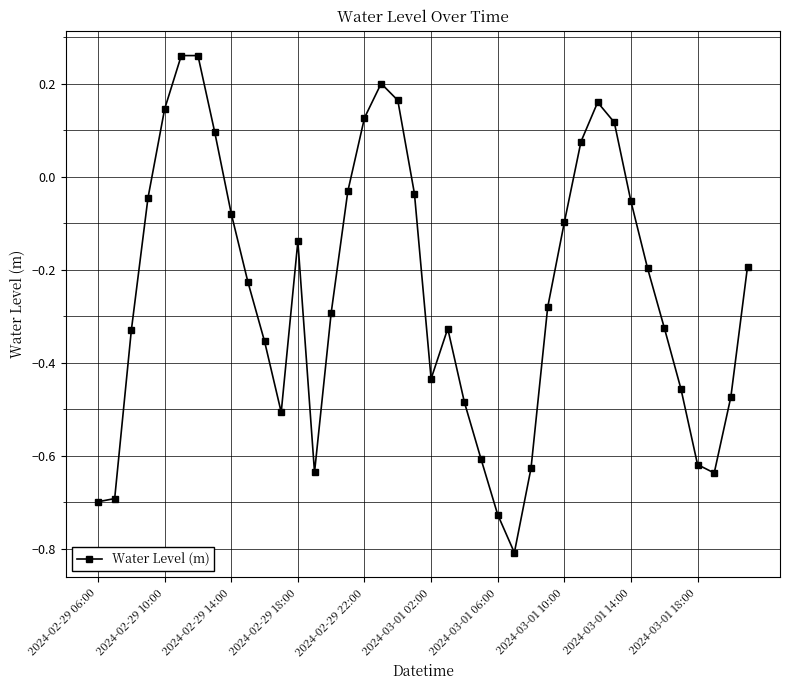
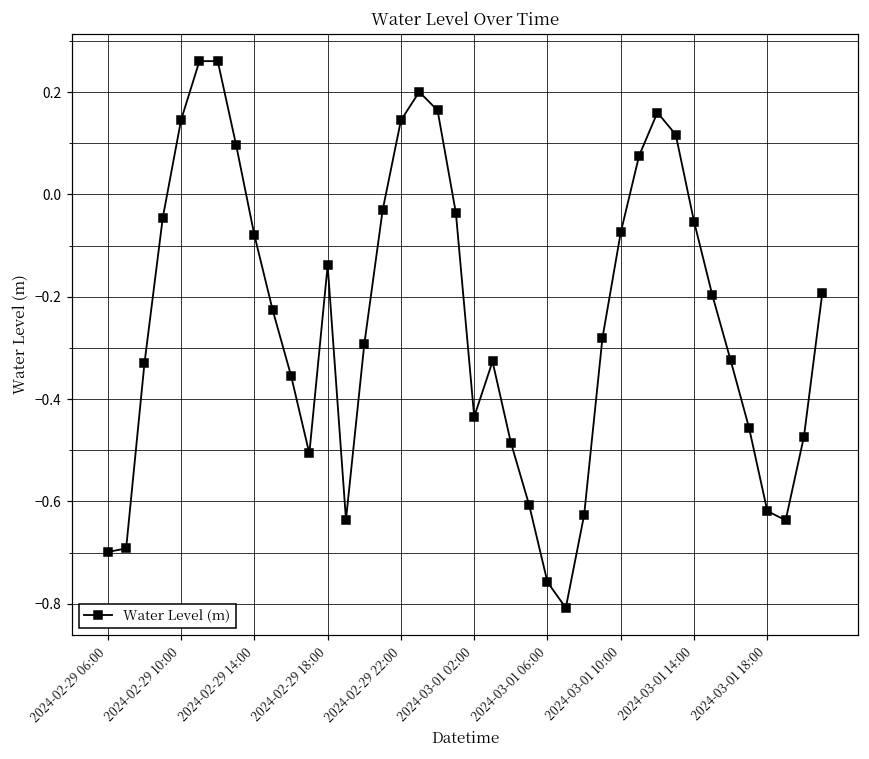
2024-02-29 22:00: 0.13 -> 0.15
2024-03-01 06:00: -0.73 -> -0.76
2024-03-01 10:00: -0.10 -> -0.07
